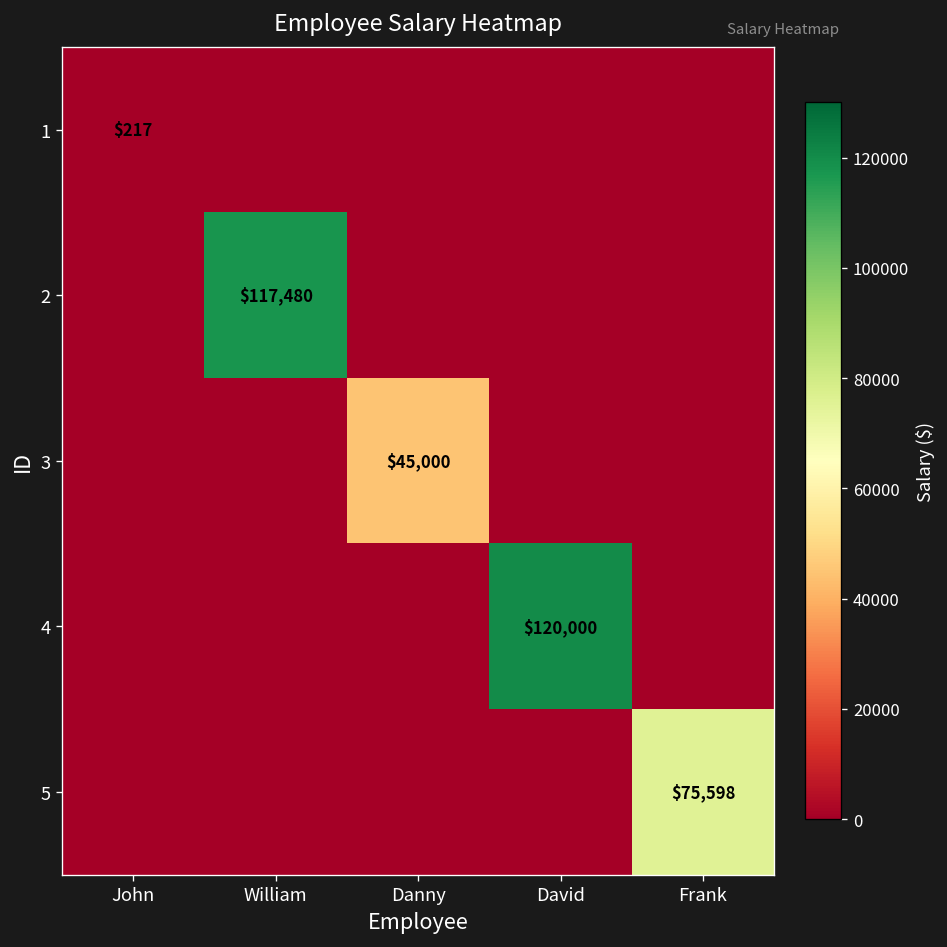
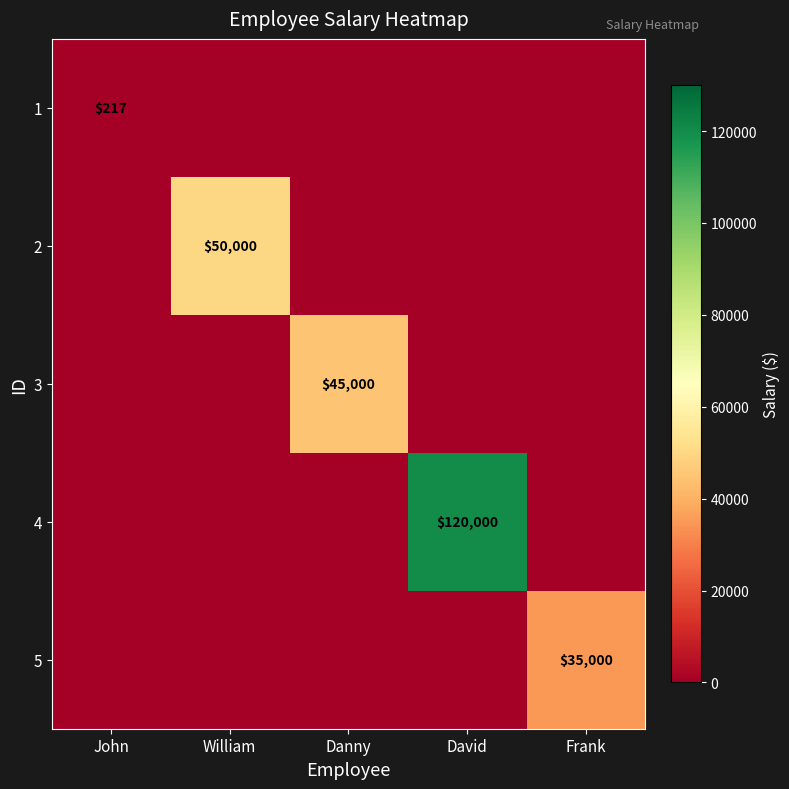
2, William: $117,480 -> $50,000
5, Frank: $75,598 -> $35,000
